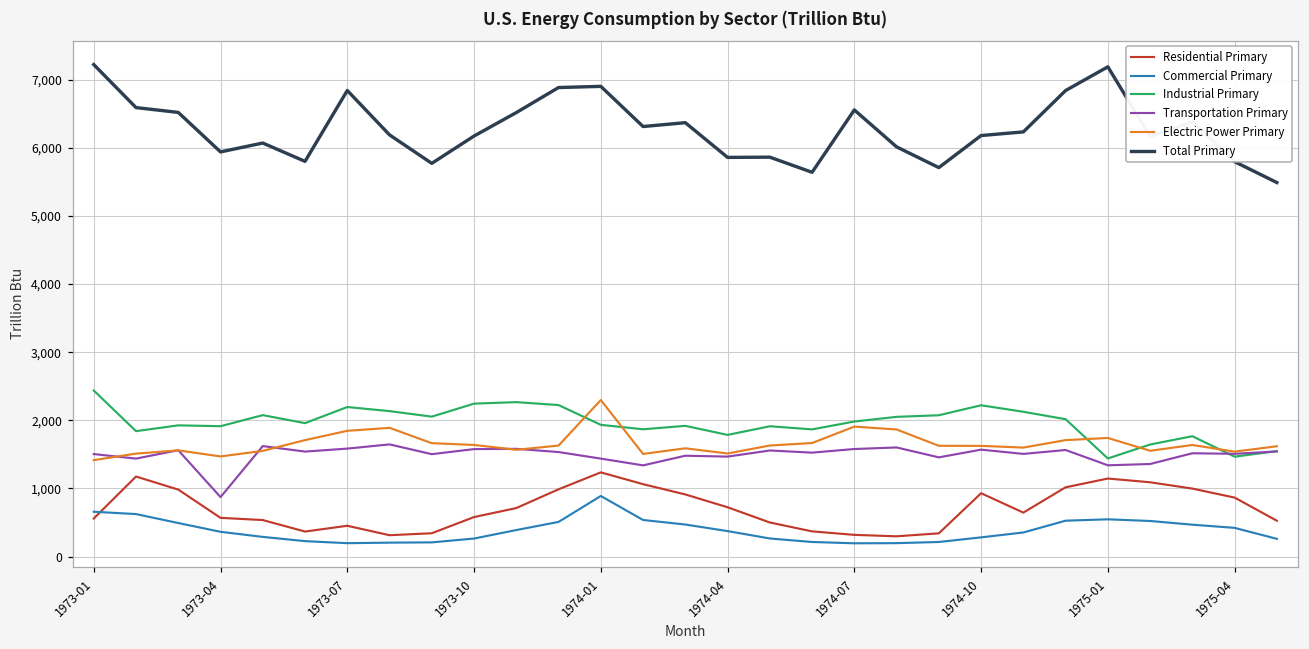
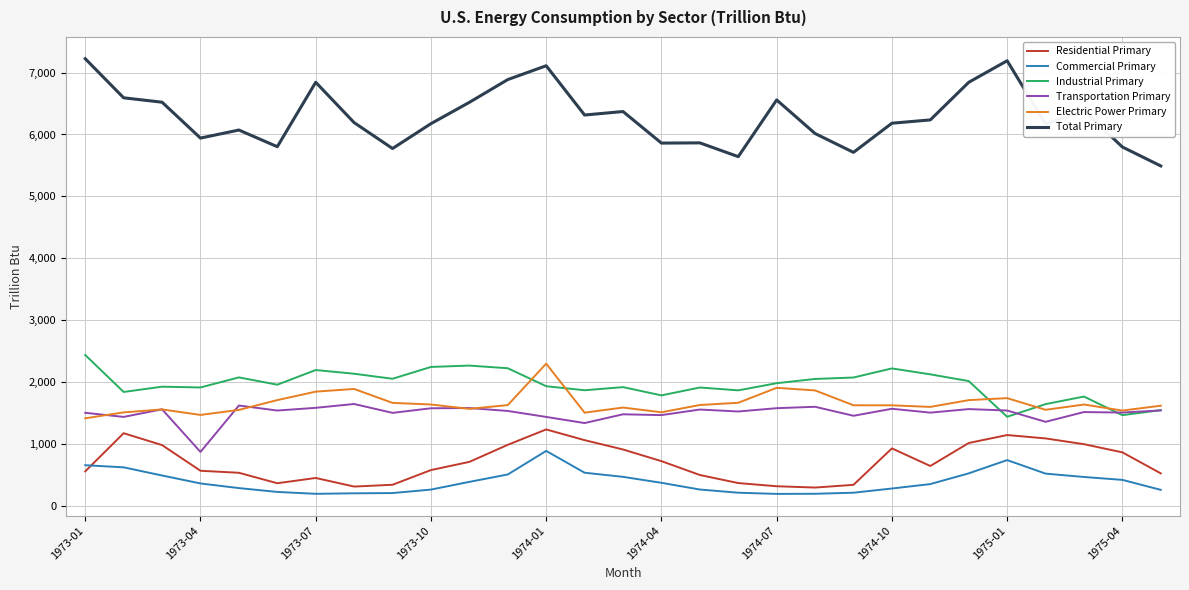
Total Primary, 1974-01: 6,900 -> 7,100
Commercial Primary, 1975-01: 500 -> 700
Transportation Primary, 1975-01: 1,300 -> 1,500
